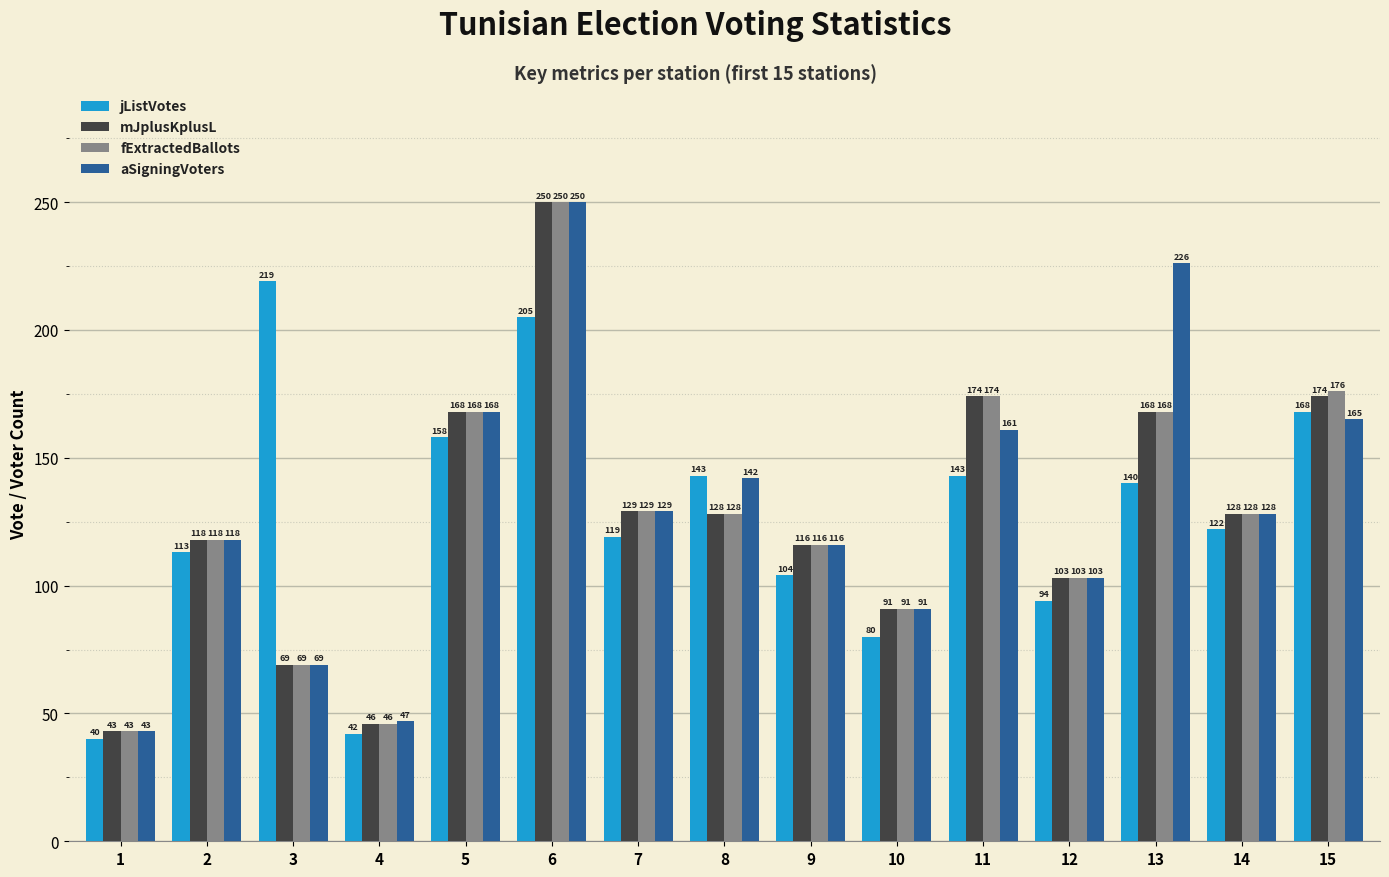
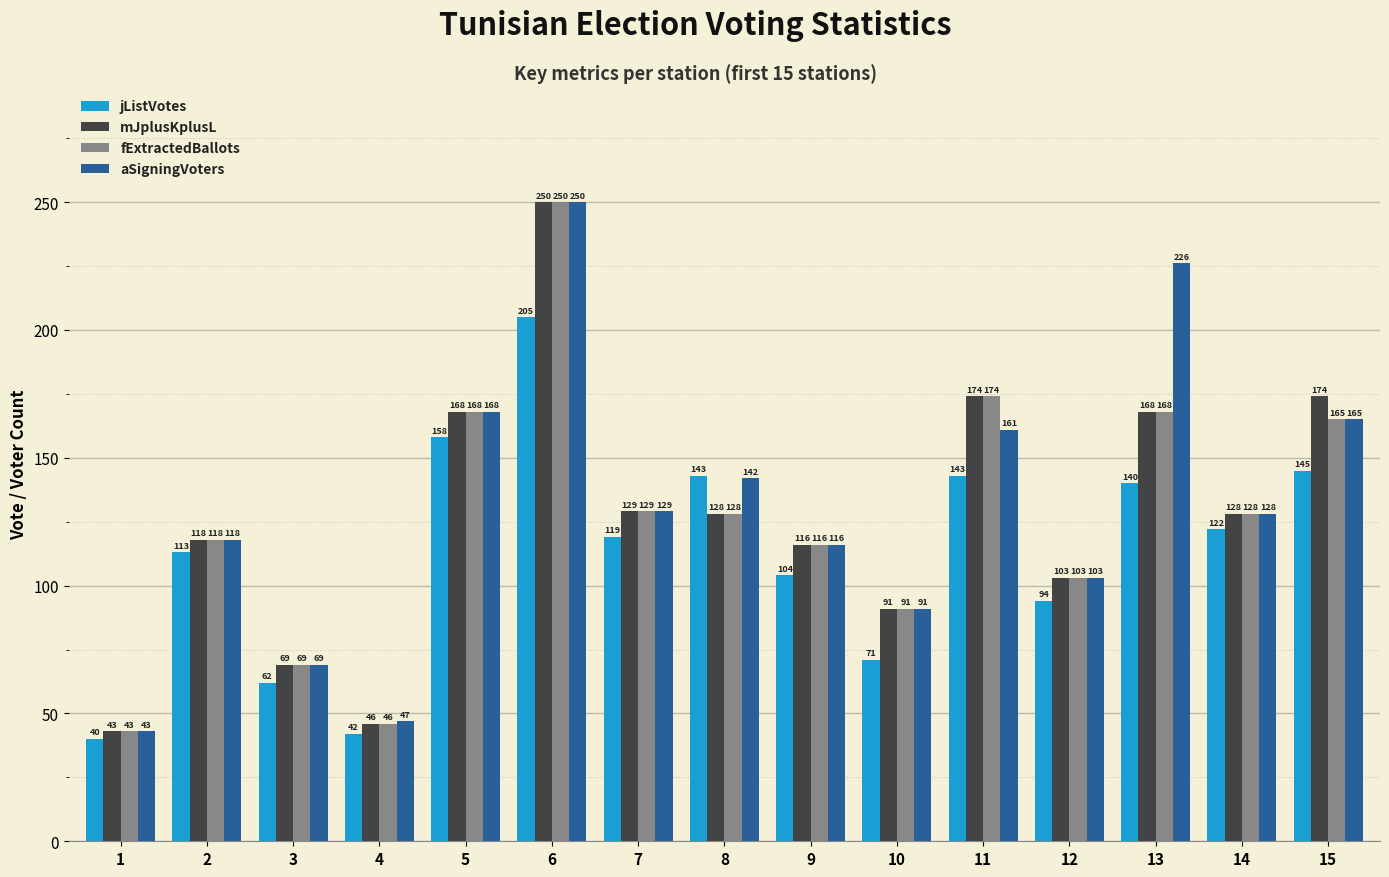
jListVotes, 3: 219 -> 62
jListVotes, 10: 80 -> 71
jListVotes, 15: 168 -> 145
fExtractedBallots, 15: 176 -> 165
